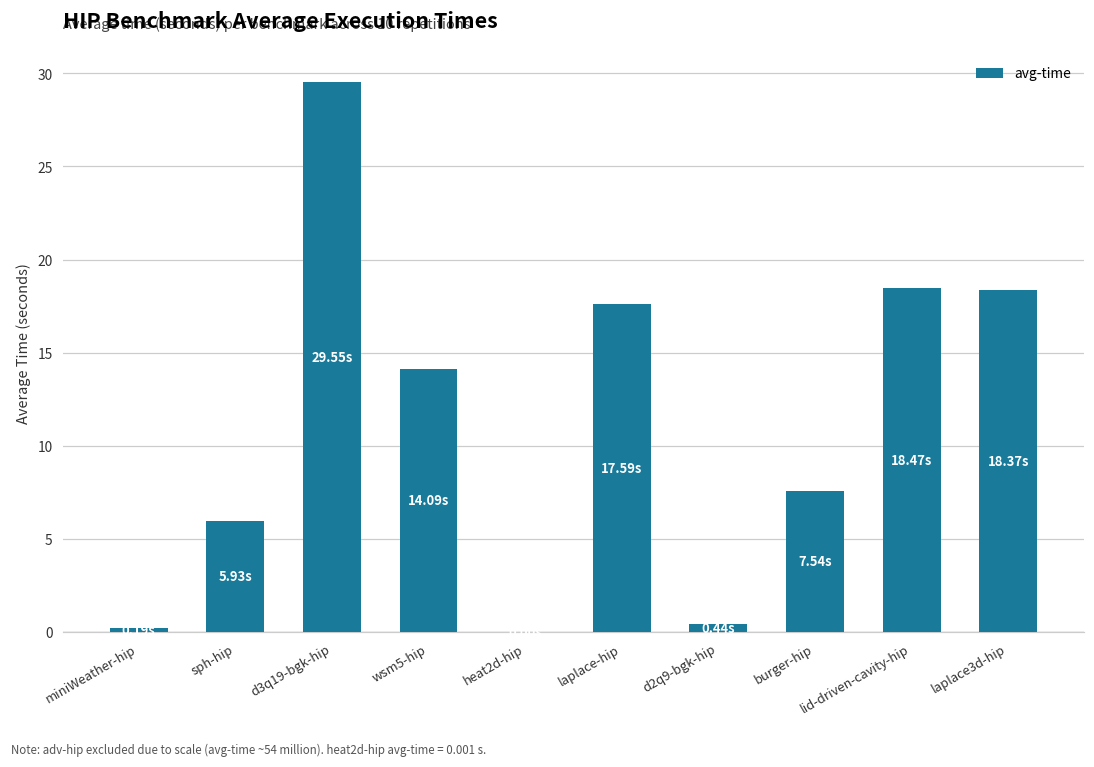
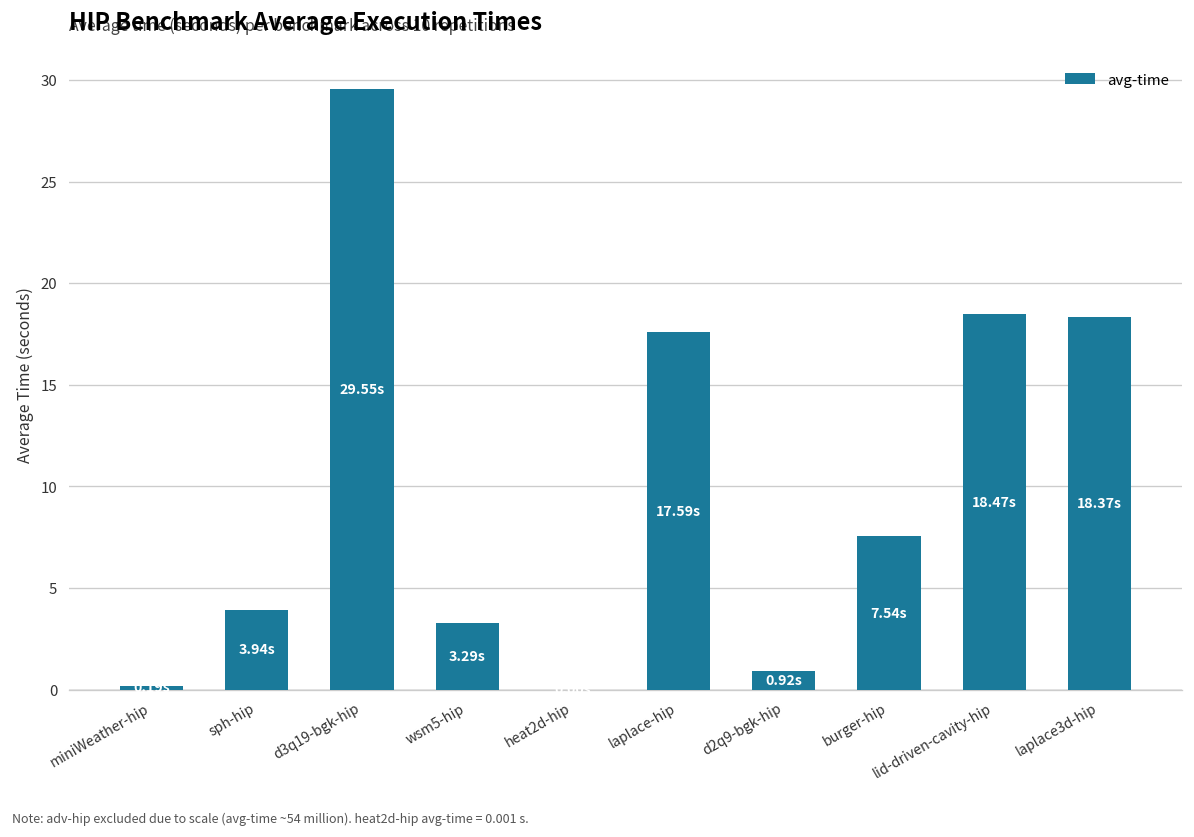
sph-hip: 5.93s -> 3.94s
wsm5-hip: 14.09s -> 3.29s
d2q9-bgk-hip: 0.4 -> 0.9
